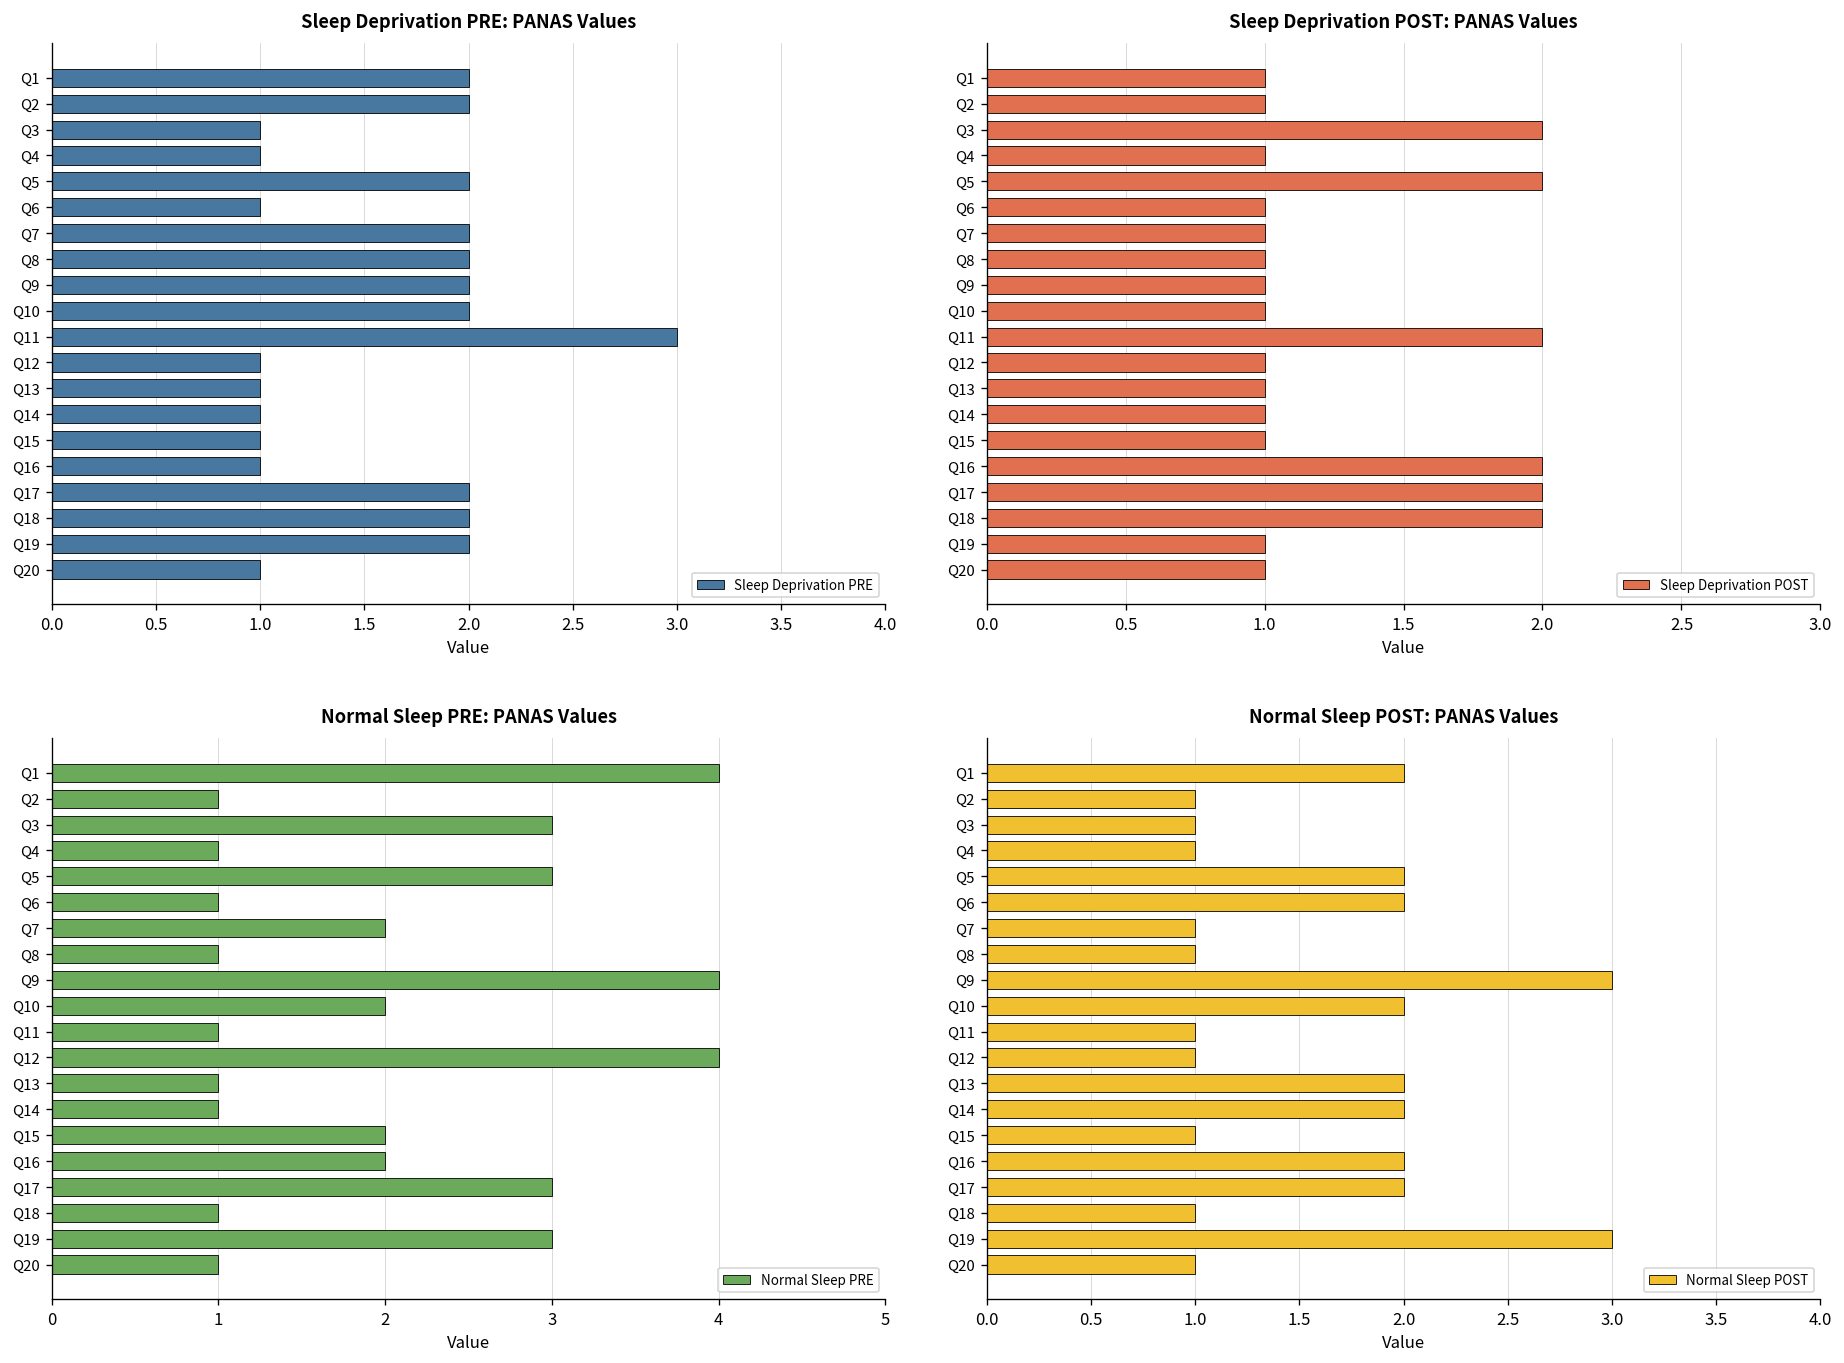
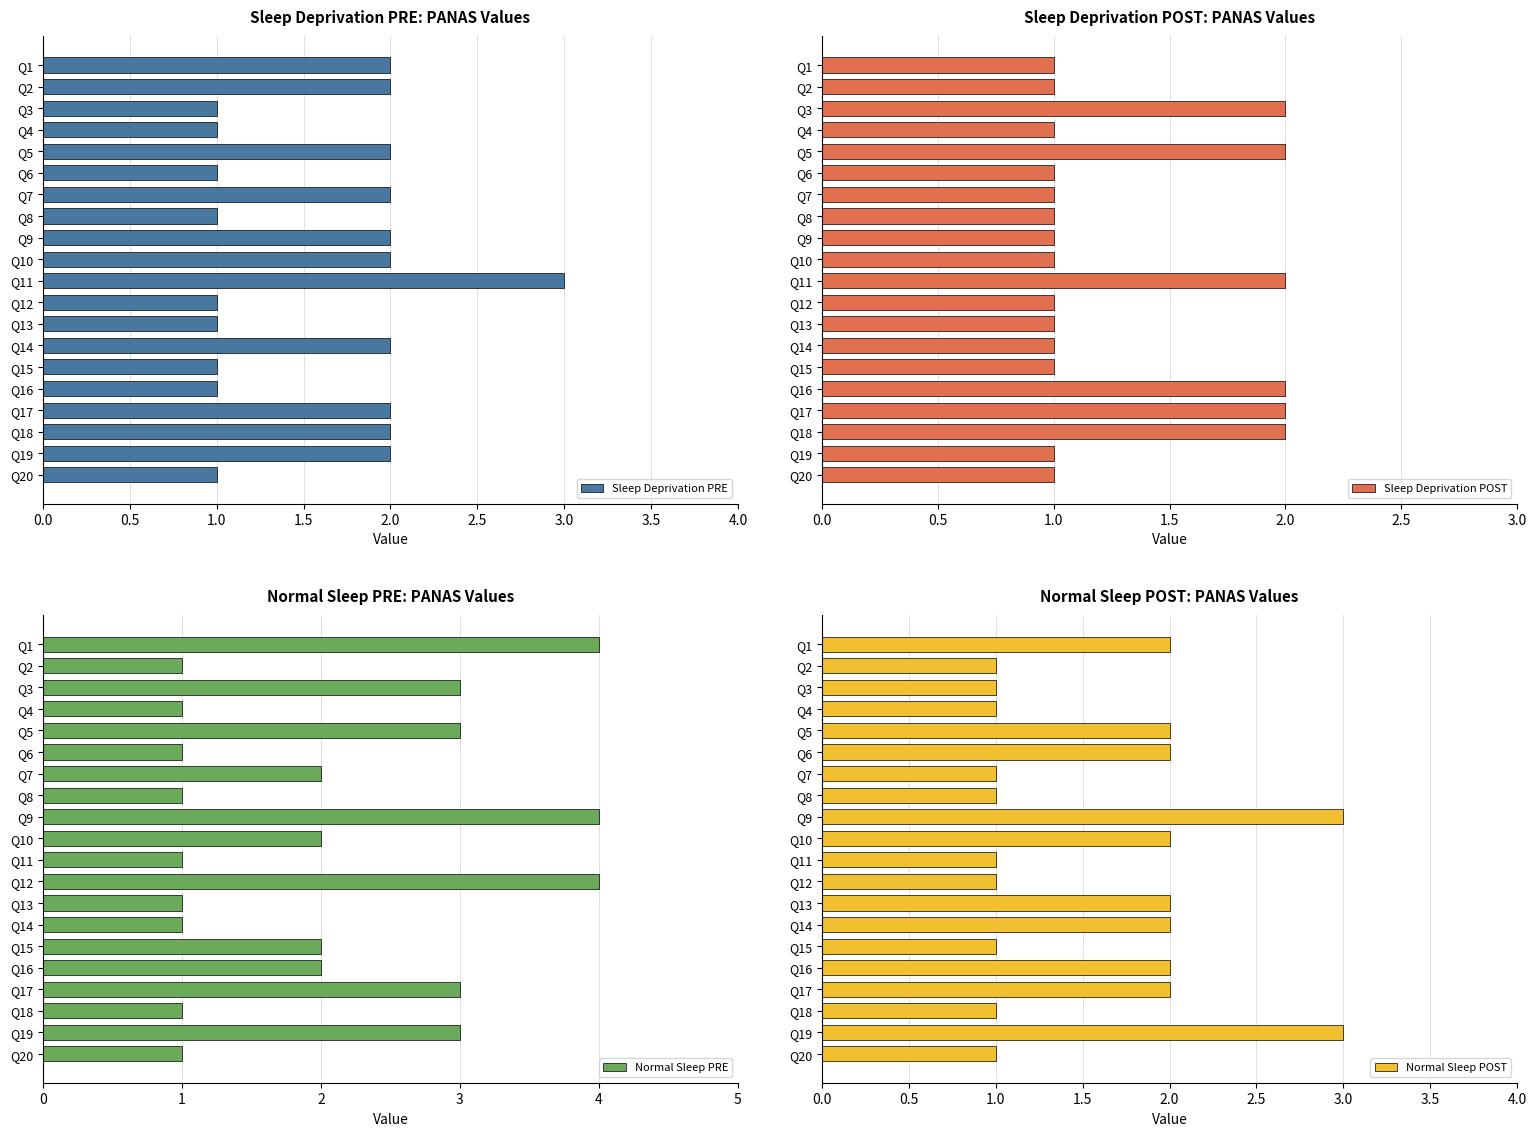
Sleep Deprivation PRE: PANAS Values, Q8: 2 -> 1
Sleep Deprivation PRE: PANAS Values, Q14: 1 -> 2
